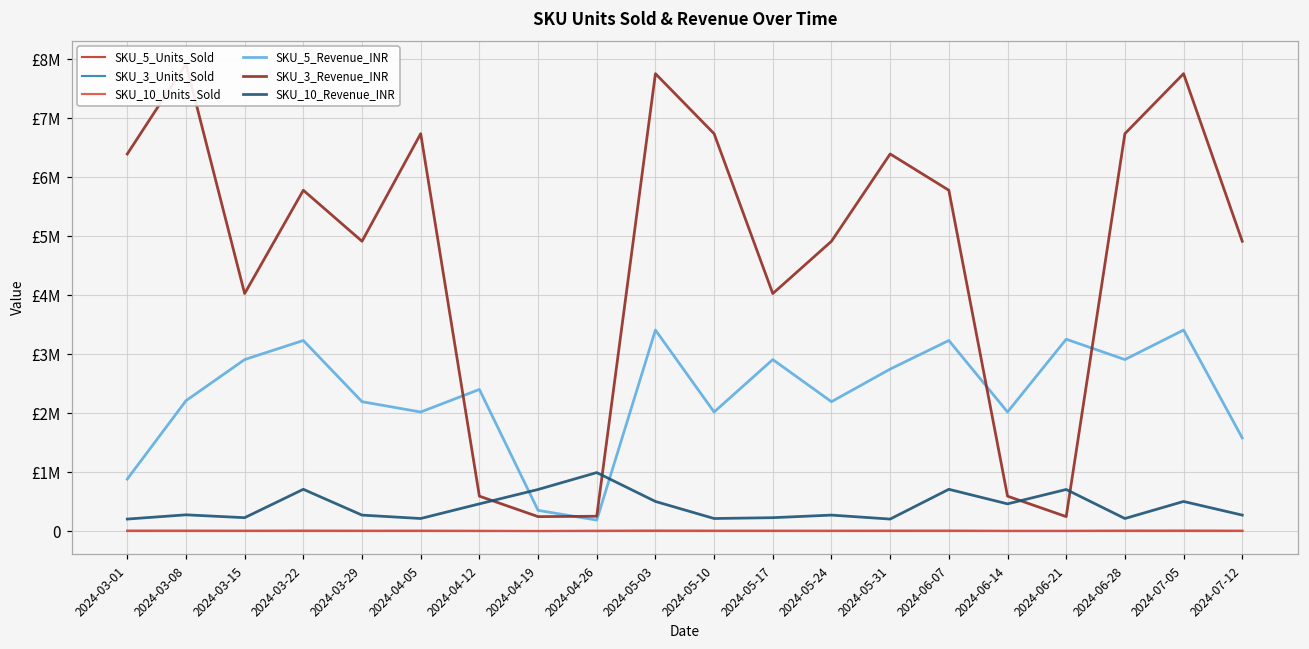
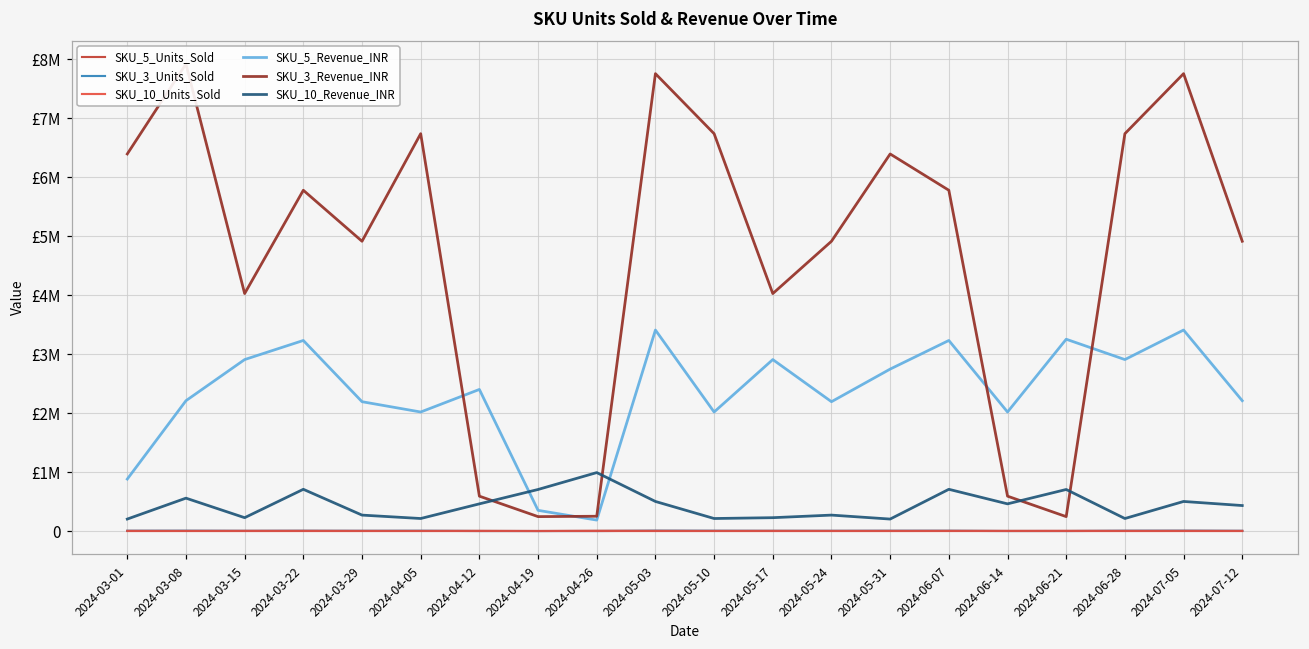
SKU_10_Revenue_INR, 2024-03-08: £300000 -> £600000
SKU_5_Revenue_INR, 2024-07-12: £1600000 -> £2200000
SKU_10_Revenue_INR, 2024-07-12: £300000 -> £400000
